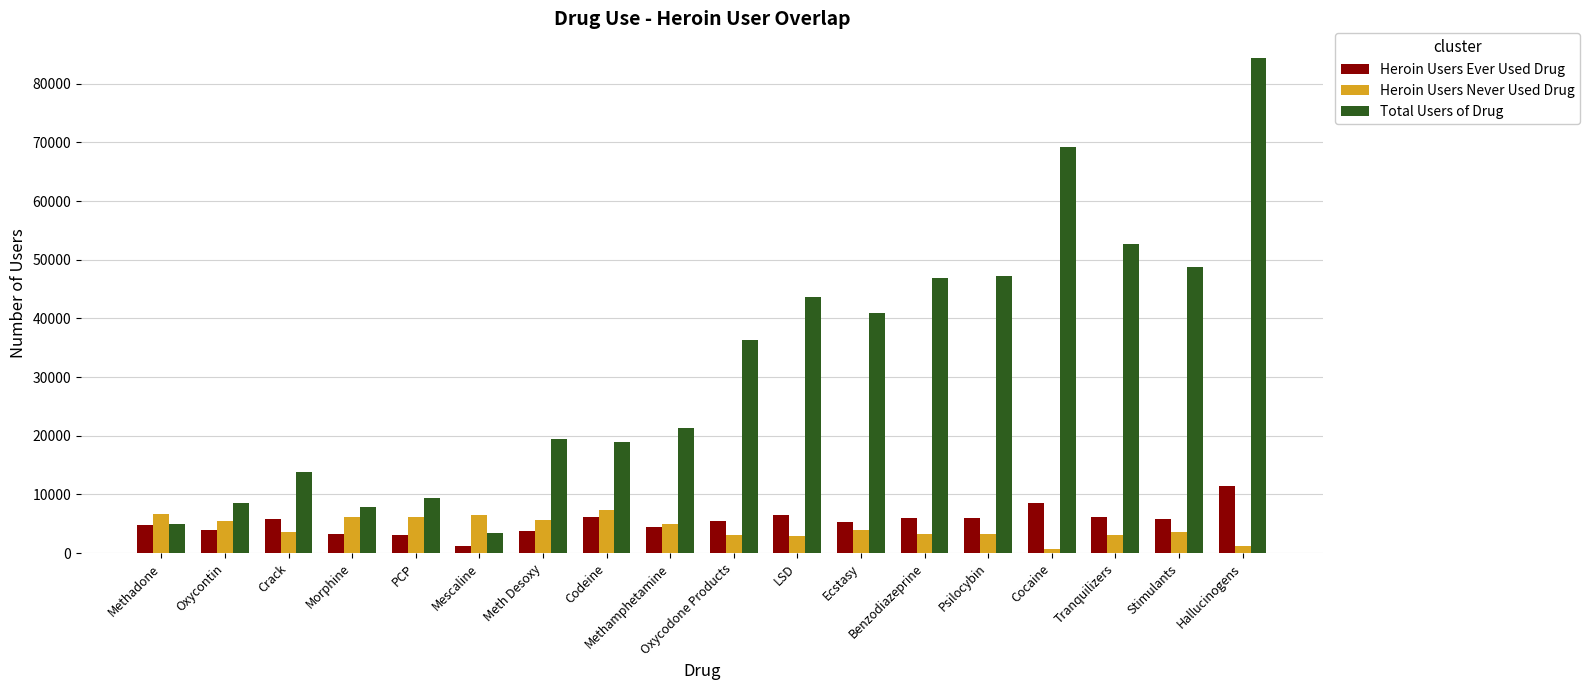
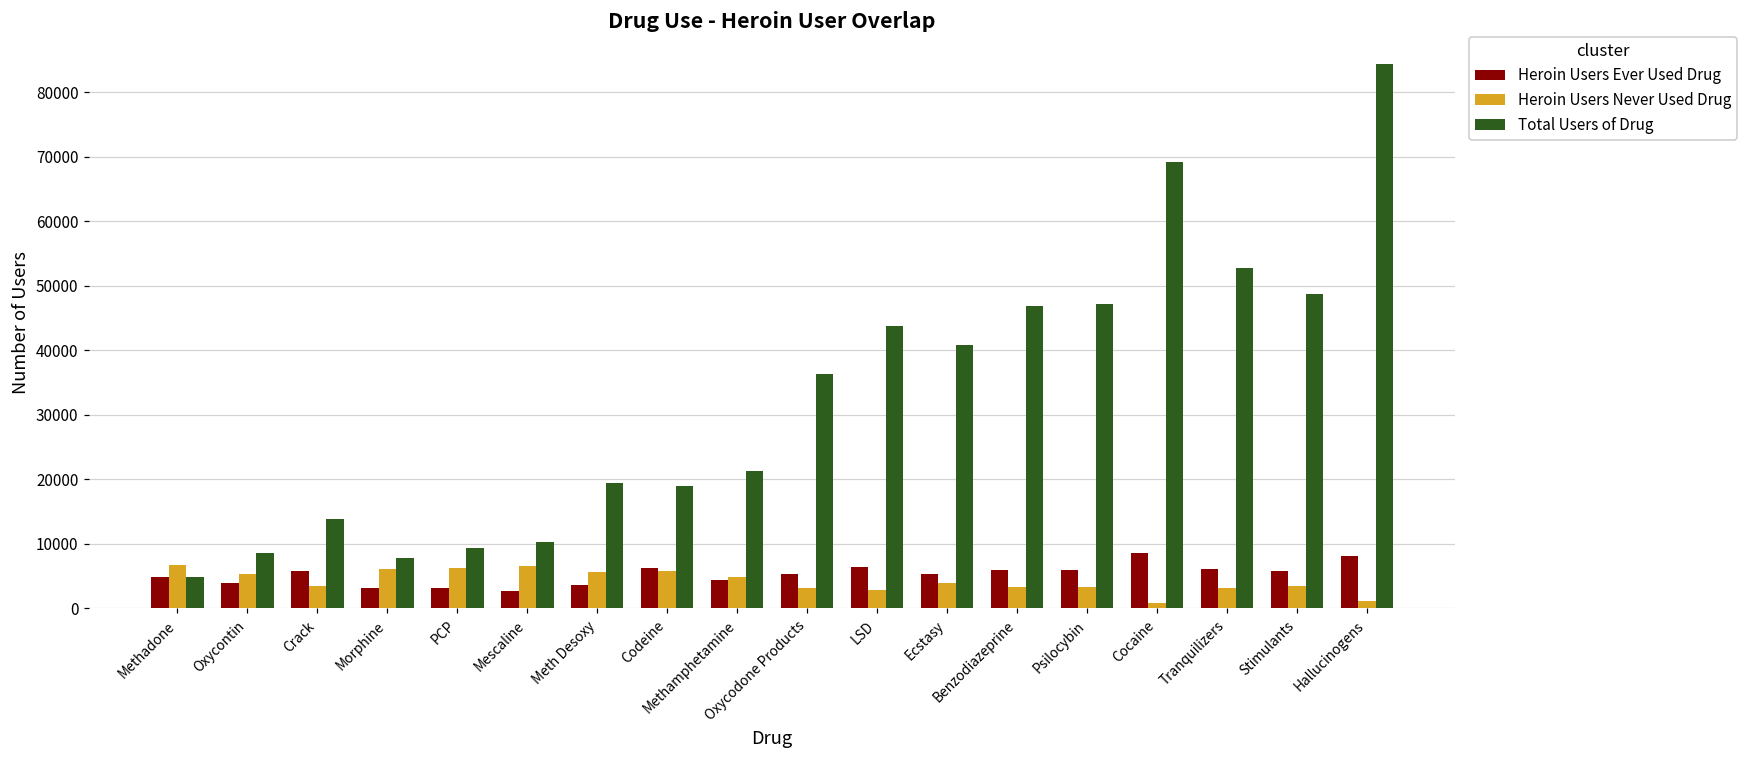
Heroin Users Ever Used Drug, Mescaline: 1000 -> 3000
Total Users of Drug, Mescaline: 3000 -> 10000
Heroin Users Never Used Drug, Codeine: 7000 -> 6000
Heroin Users Ever Used Drug, Hallucinogens: 11000 -> 8000
